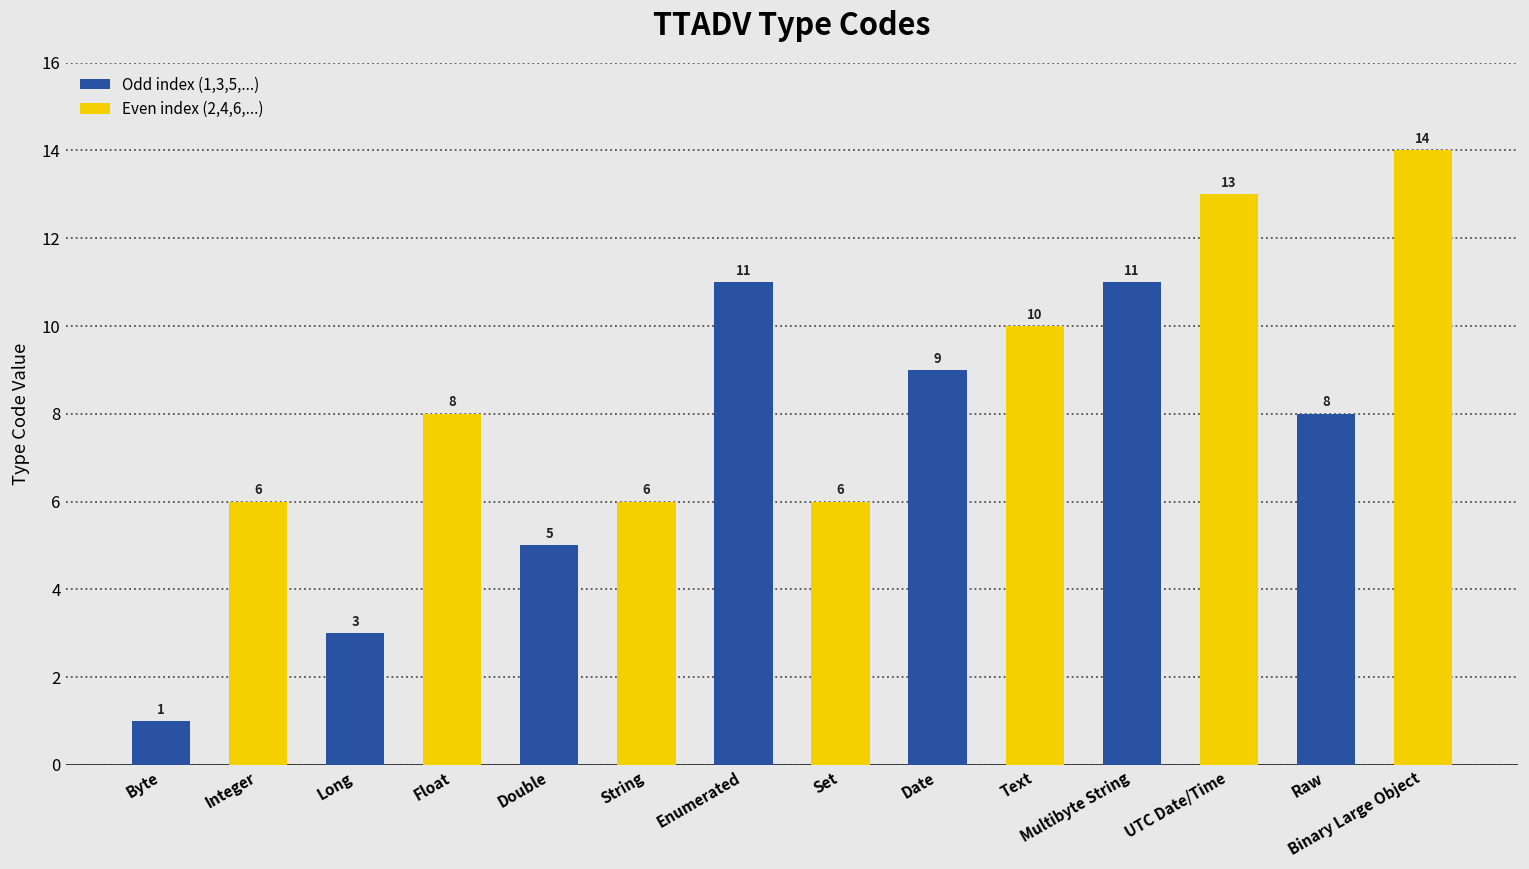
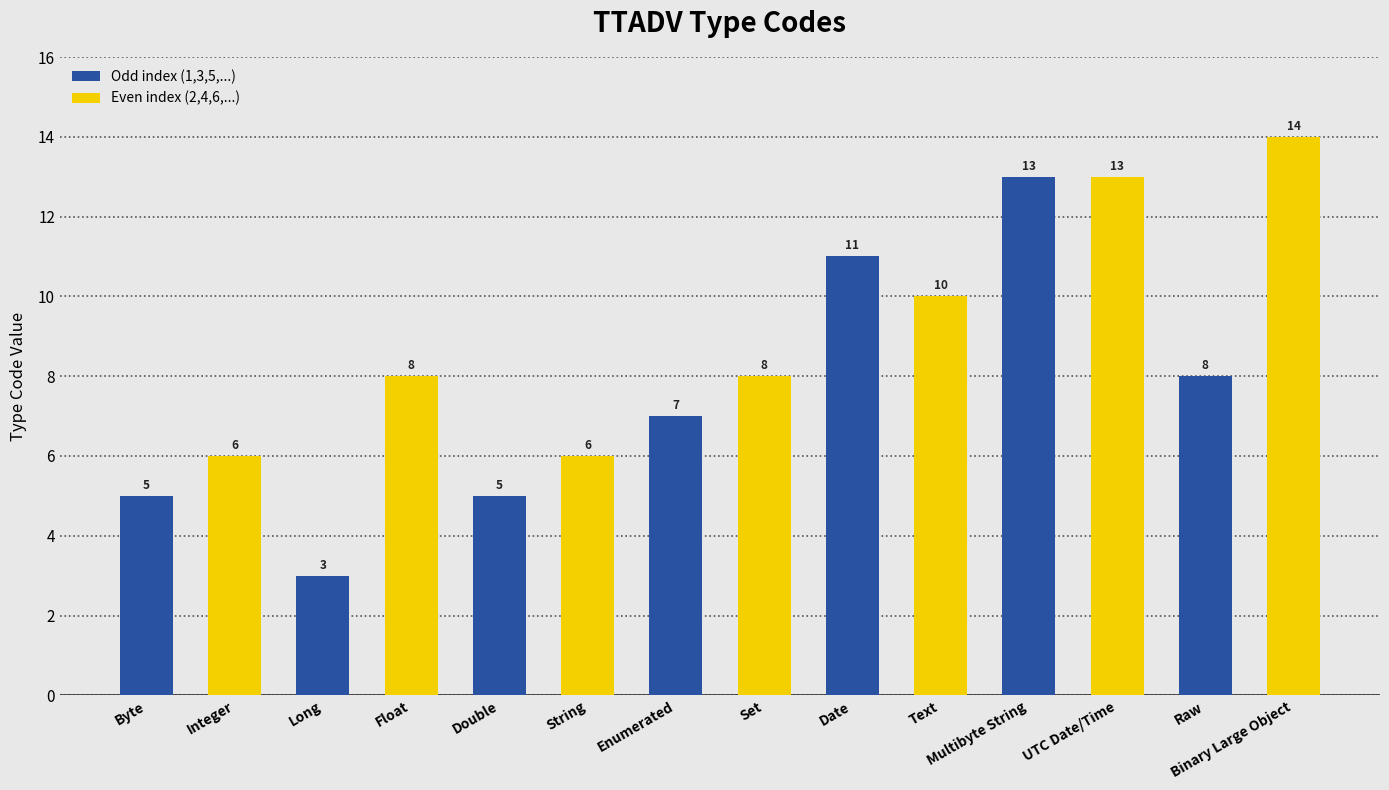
Byte: 1 -> 5
Enumerated: 11 -> 7
Set: 6 -> 8
Date: 9 -> 11
Multibyte String: 11 -> 13
